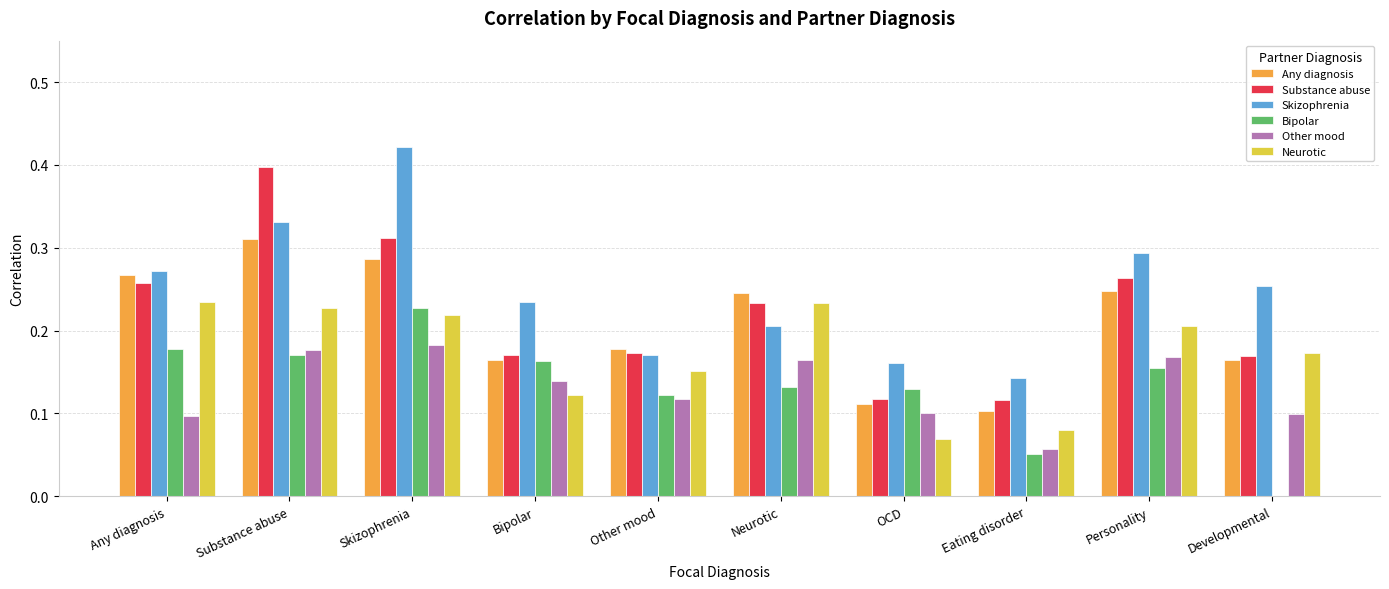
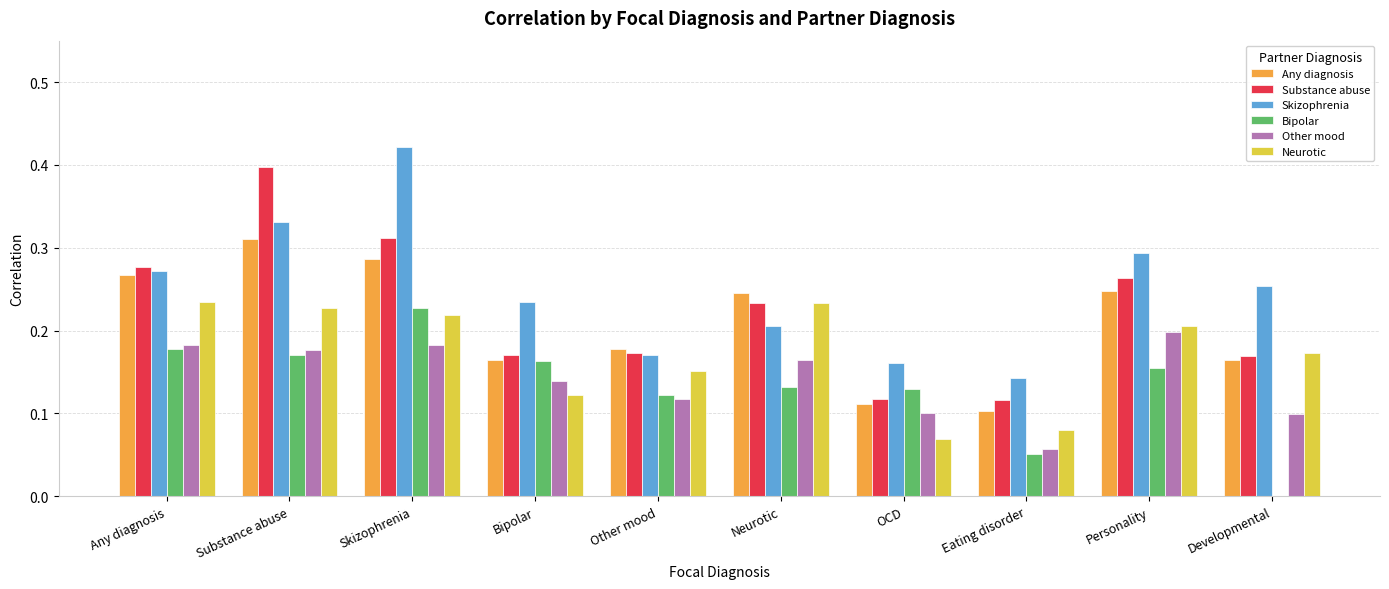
Substance abuse, Any diagnosis: 0.26 -> 0.28
Other mood, Any diagnosis: 0.10 -> 0.18
Other mood, Personality: 0.17 -> 0.20
